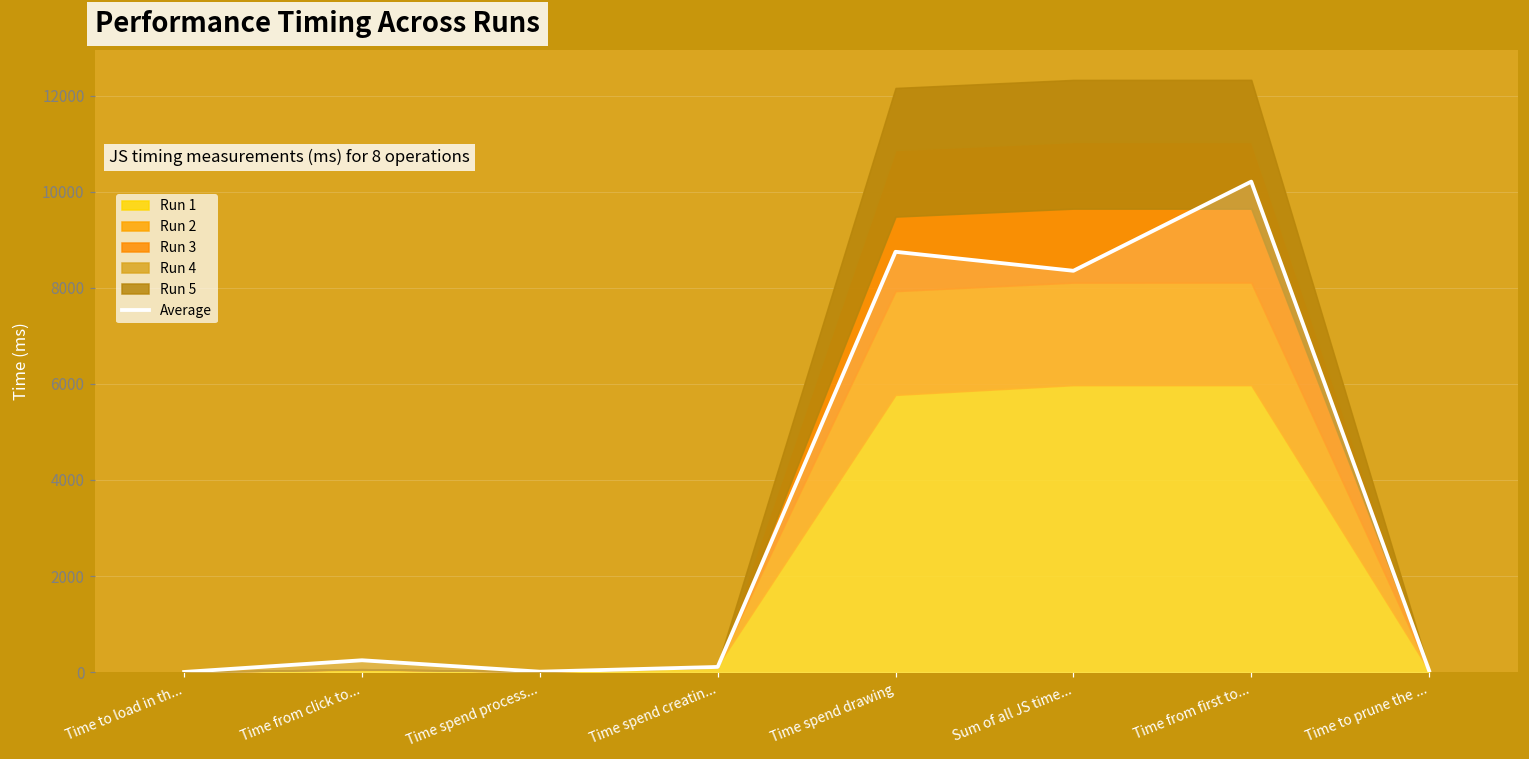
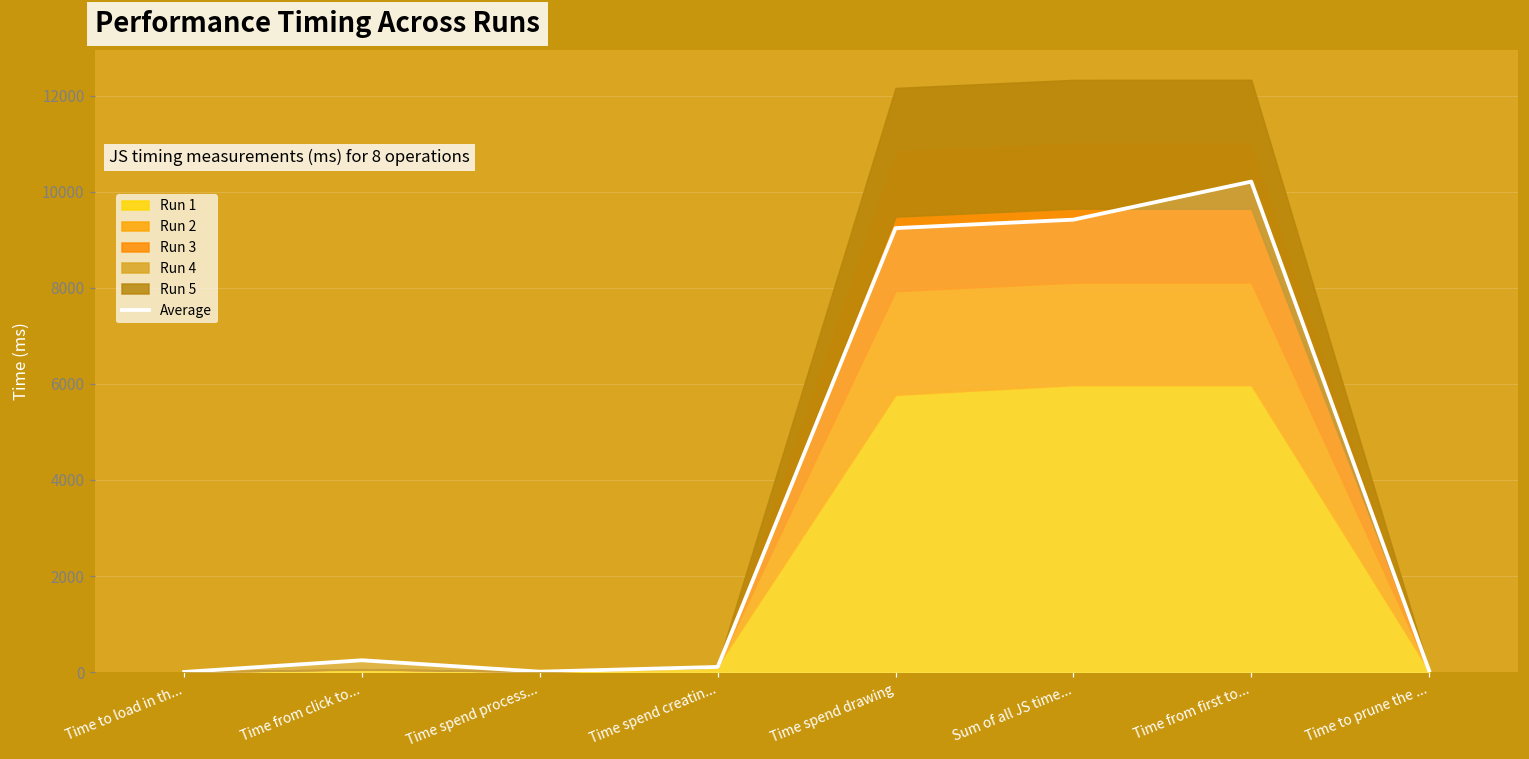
Average, Time spend drawing: 8700 -> 9200
Average, Sum of all JS time...: 8400 -> 9400
